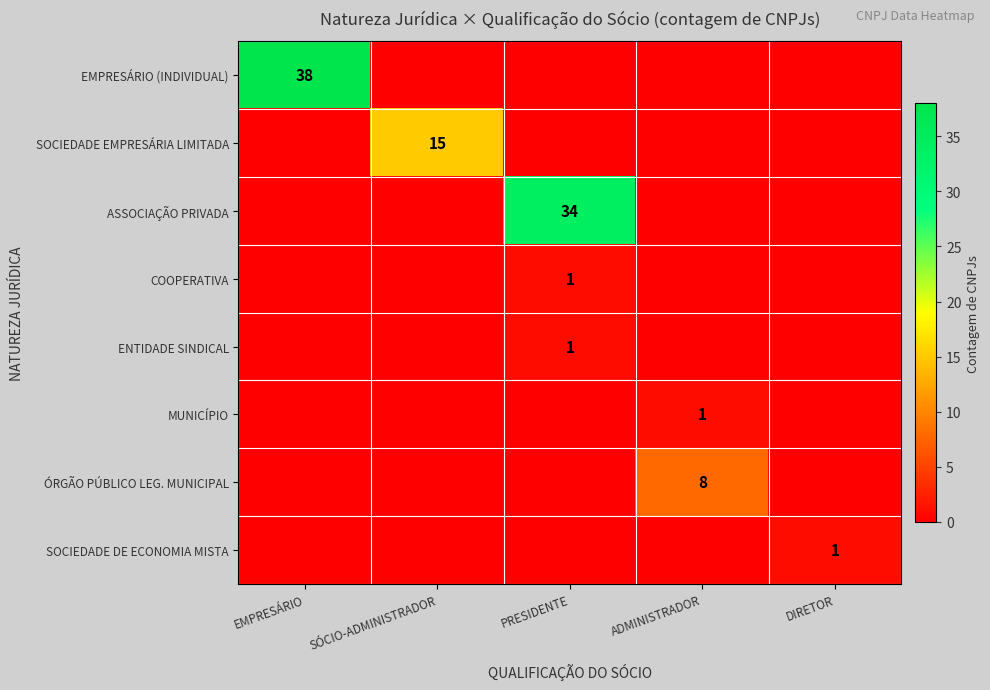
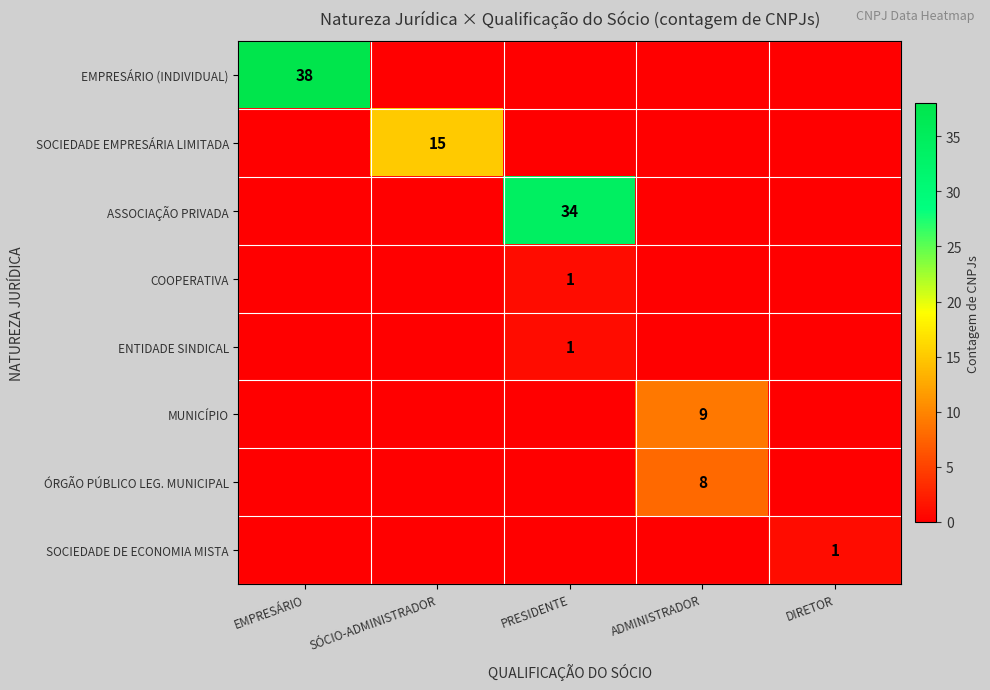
MUNICÍPIO, ADMINISTRADOR: 1 -> 9
